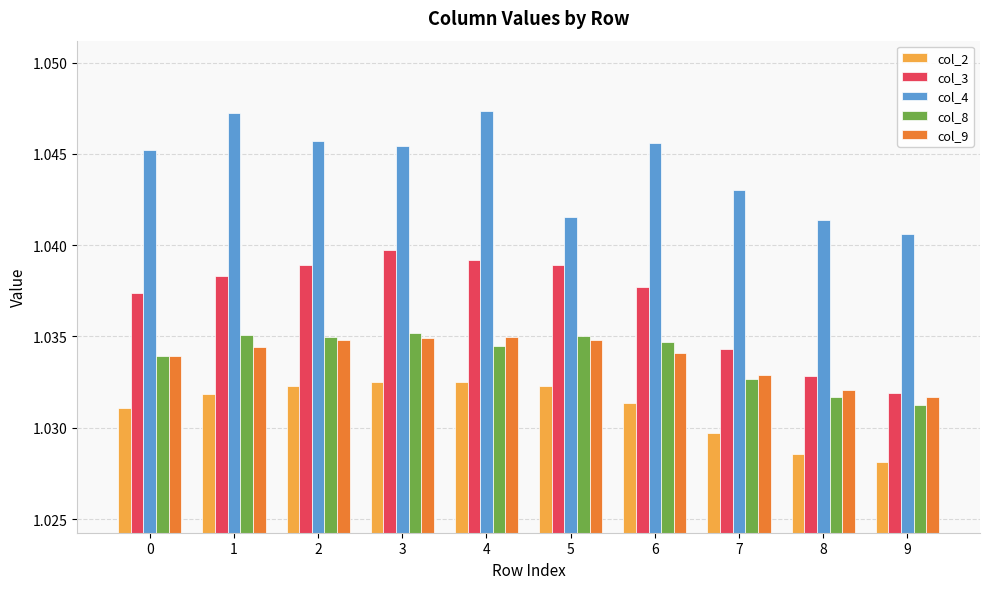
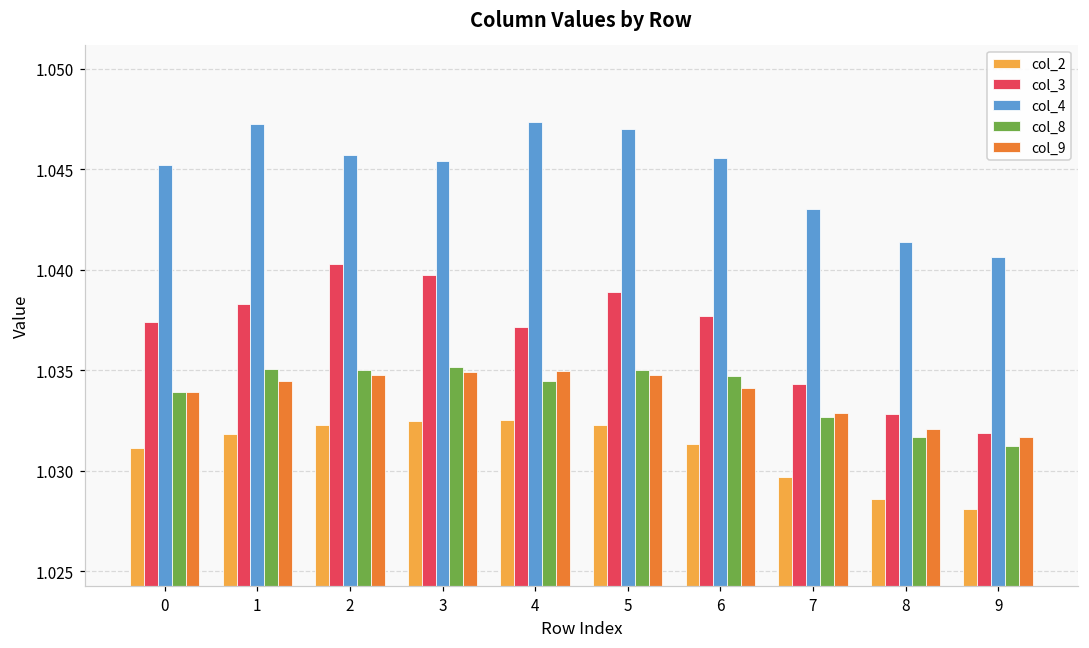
col_3, 2: 1.0389 -> 1.0403
col_3, 4: 1.0392 -> 1.0372
col_4, 5: 1.0416 -> 1.0470
